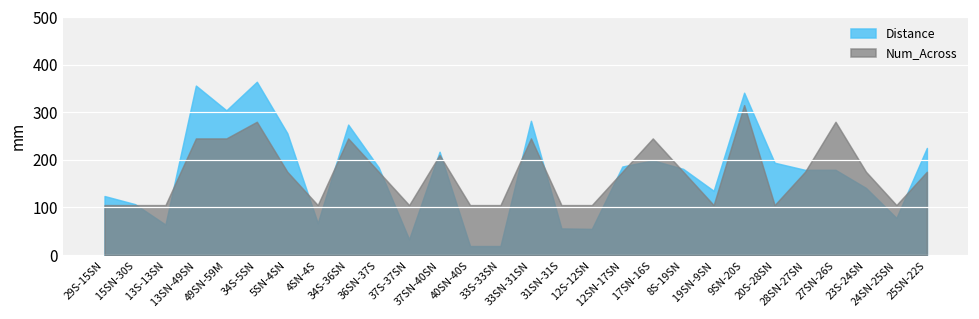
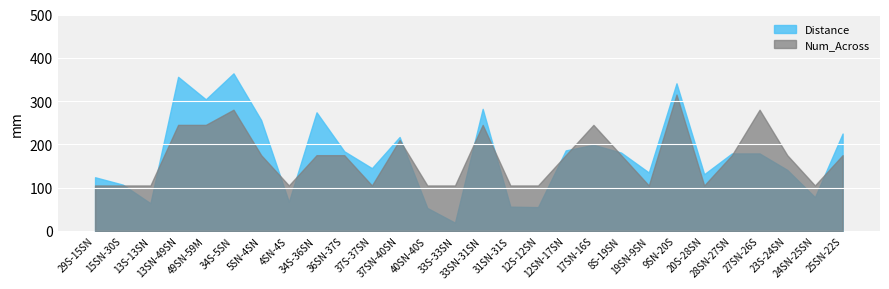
Num_Across, 34S-36SN: 250 -> 180
Distance, 37S-37SN: 30 -> 150
Distance, 40SN-40S: 20 -> 50
Distance, 20S-28SN: 190 -> 130
